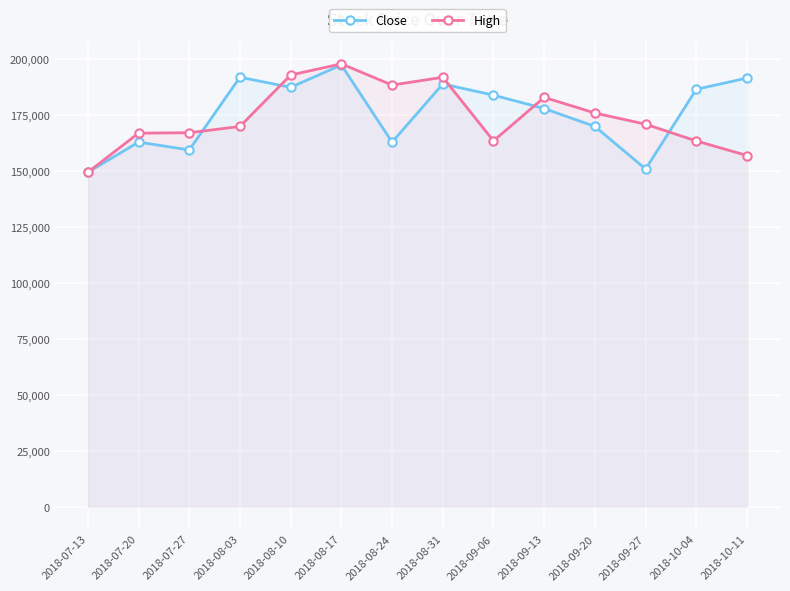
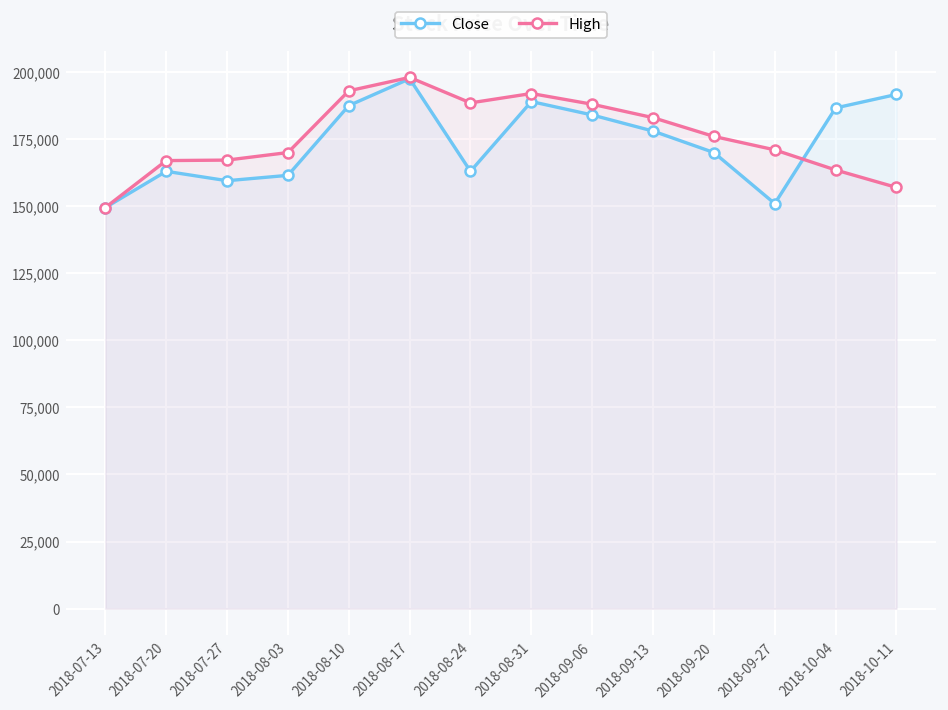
Close, 2018-08-03: 192,000 -> 162,000
High, 2018-09-06: 164,000 -> 188,000
